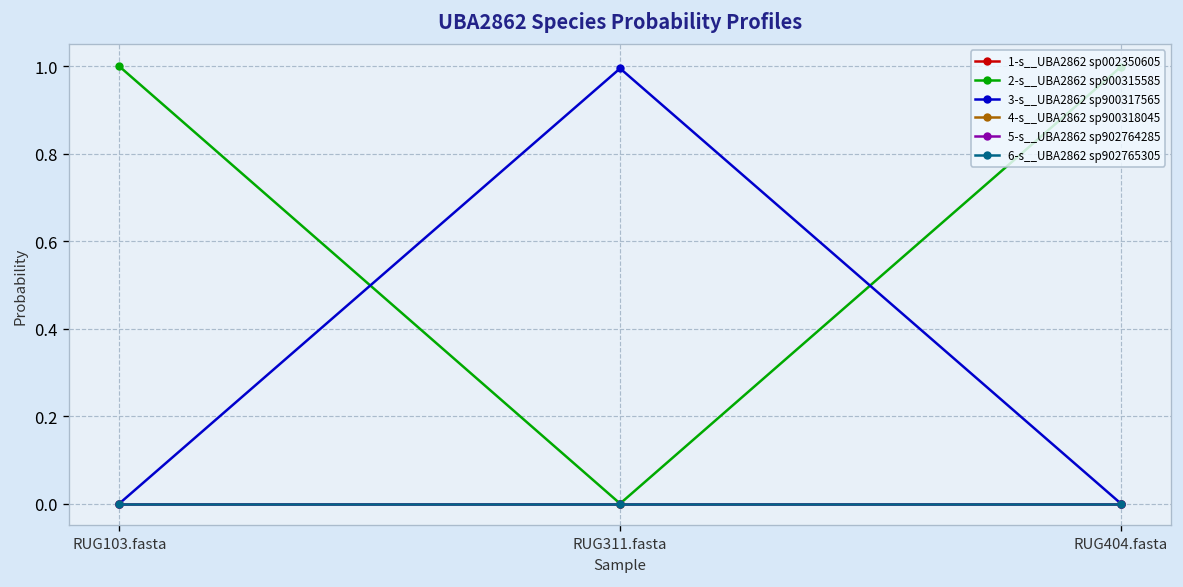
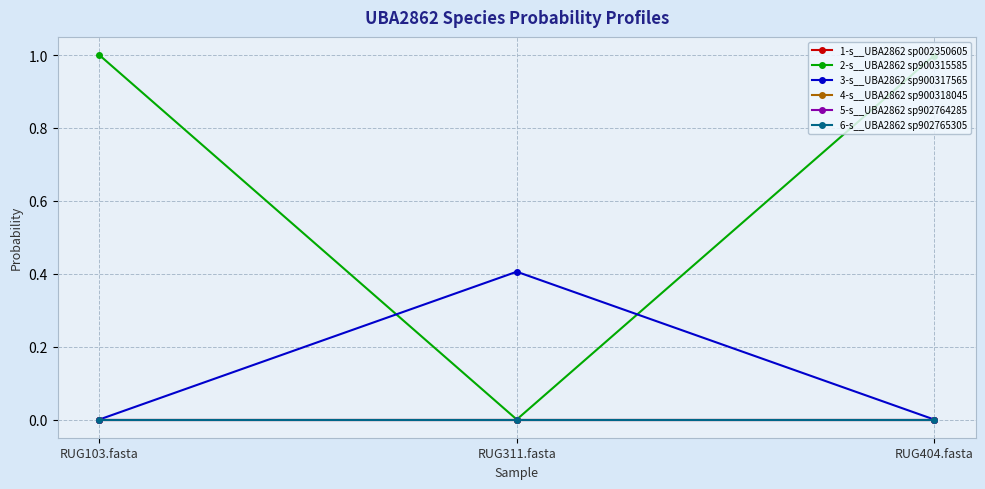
3-s__UBA2862 sp900317565, RUG311.fasta: 1.00 -> 0.41
